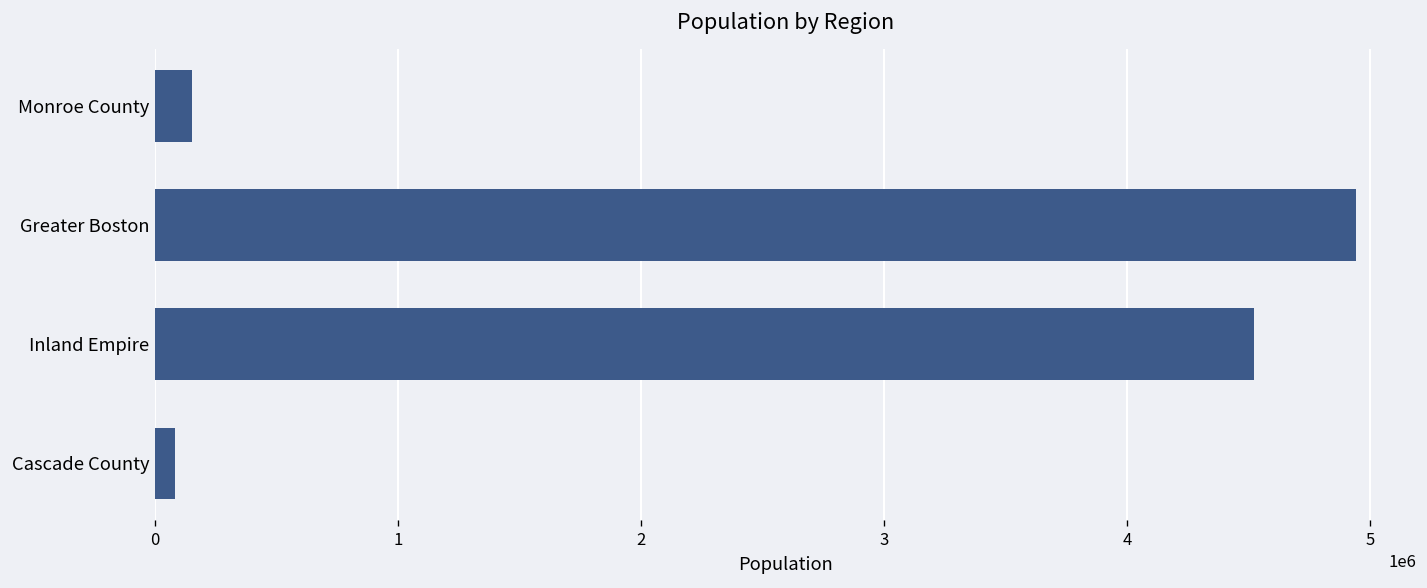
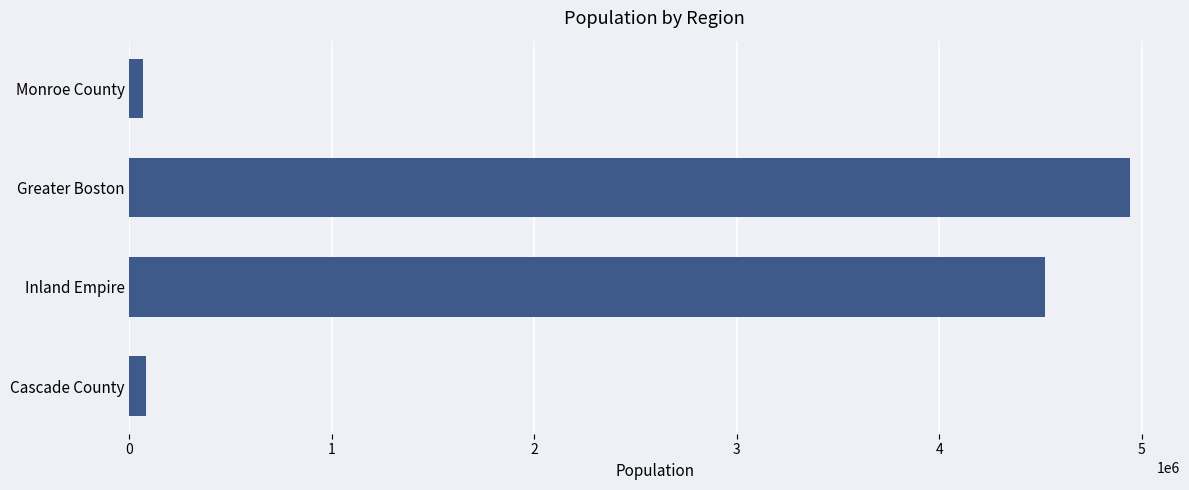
Monroe County: 150000 -> 70000
